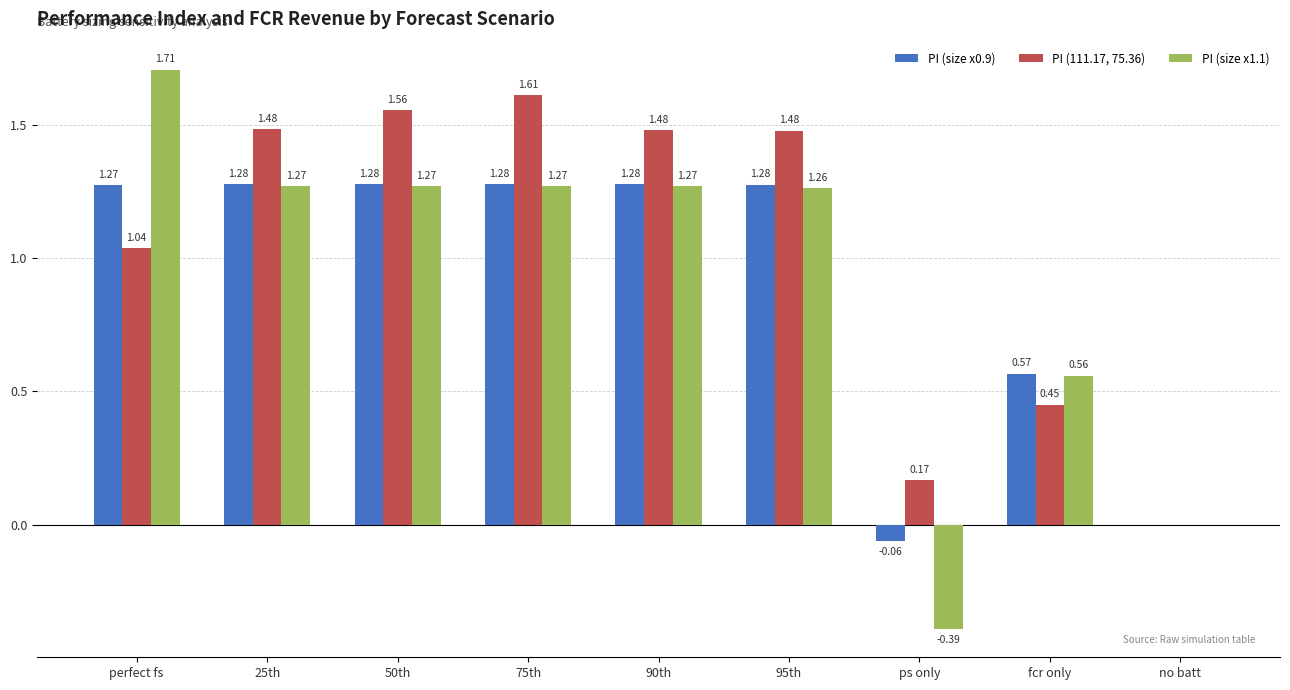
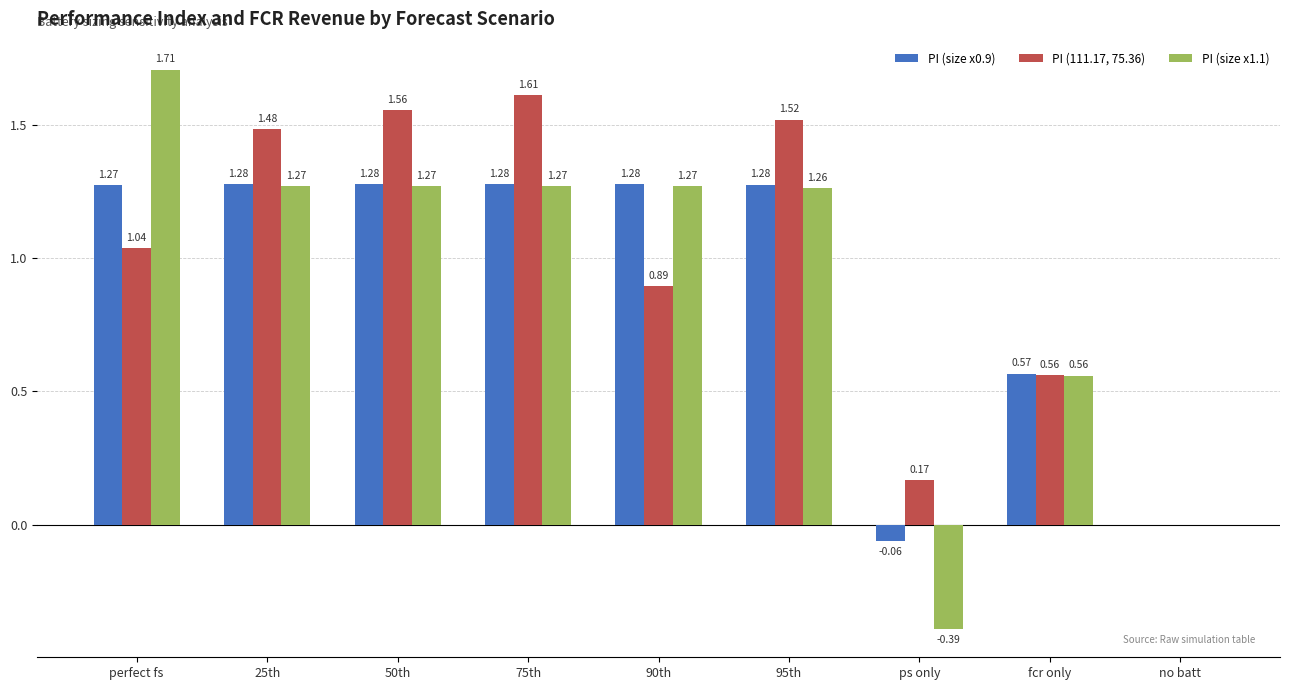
PI (111.17, 75.36), 90th: 1.48 -> 0.89
PI (111.17, 75.36), 95th: 1.48 -> 1.52
PI (111.17, 75.36), fcr only: 0.45 -> 0.56
